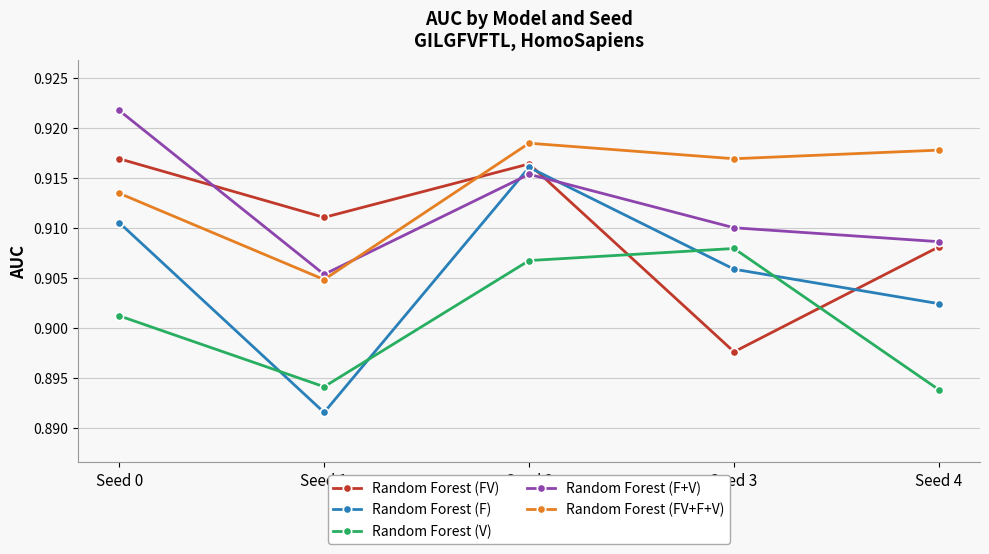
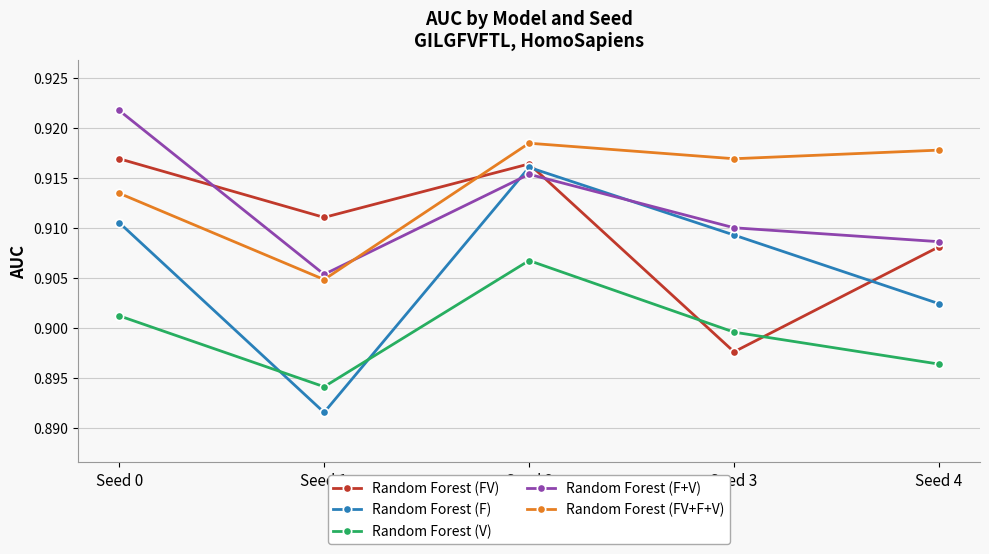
Random Forest (F), Seed 3: 0.9059 -> 0.9093
Random Forest (V), Seed 3: 0.9079 -> 0.8996
Random Forest (V), Seed 4: 0.8938 -> 0.8964
